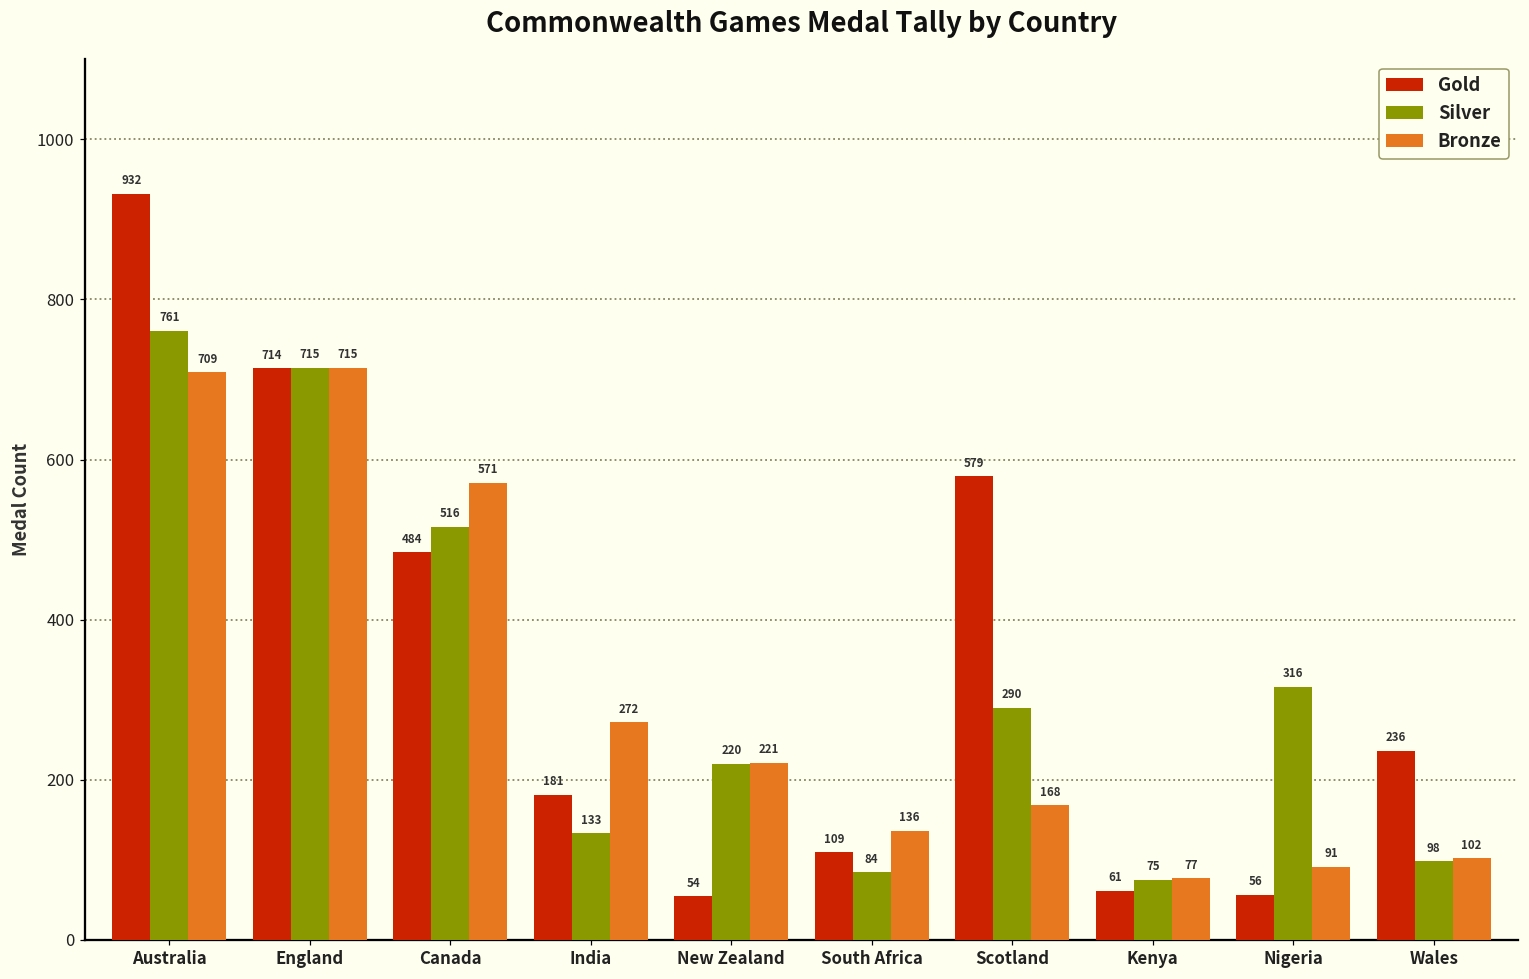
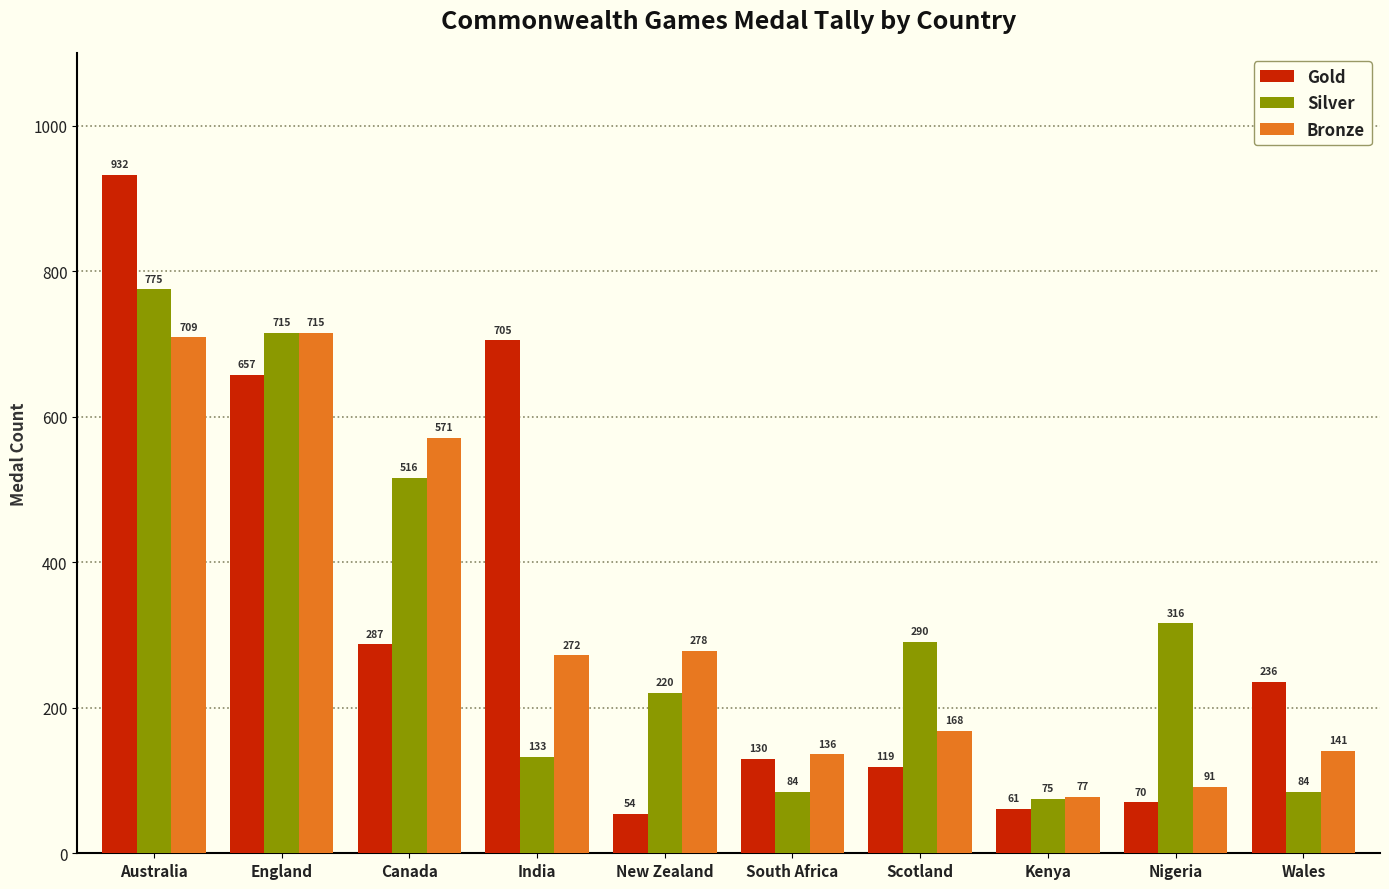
Silver, Australia: 761 -> 775
Gold, England: 714 -> 657
Gold, Canada: 484 -> 287
Gold, India: 181 -> 705
Bronze, New Zealand: 221 -> 278
Gold, South Africa: 109 -> 130
Gold, Scotland: 579 -> 119
Gold, Nigeria: 56 -> 70
Silver, Wales: 98 -> 84
Bronze, Wales: 102 -> 141
